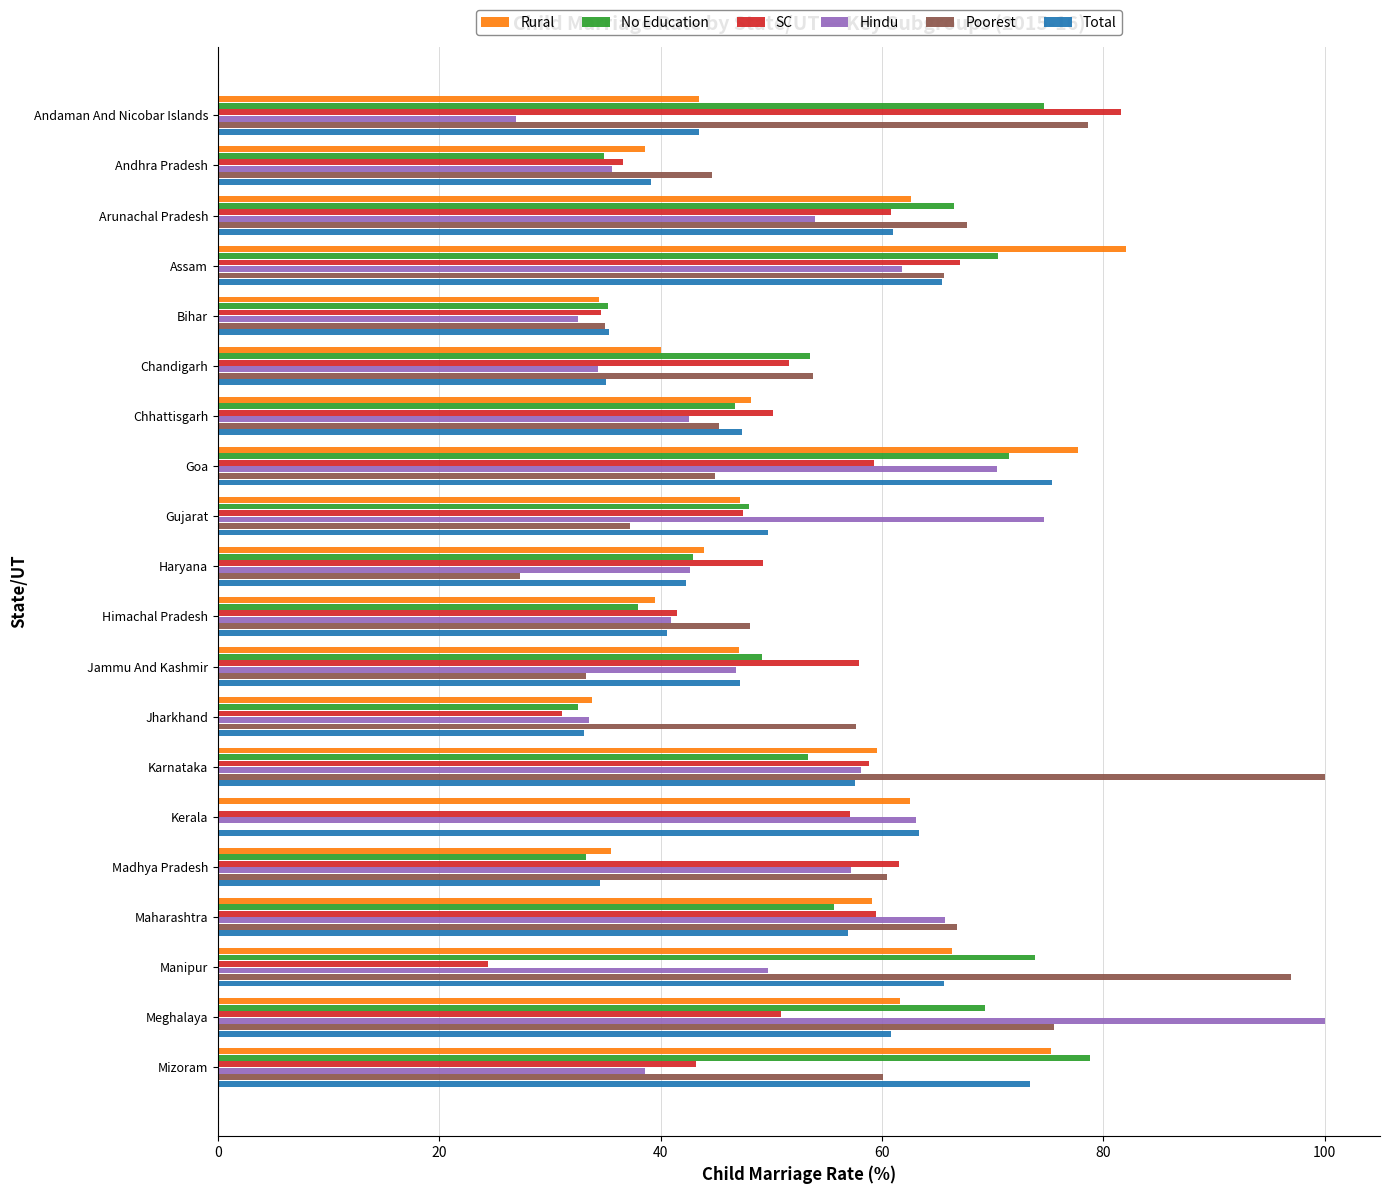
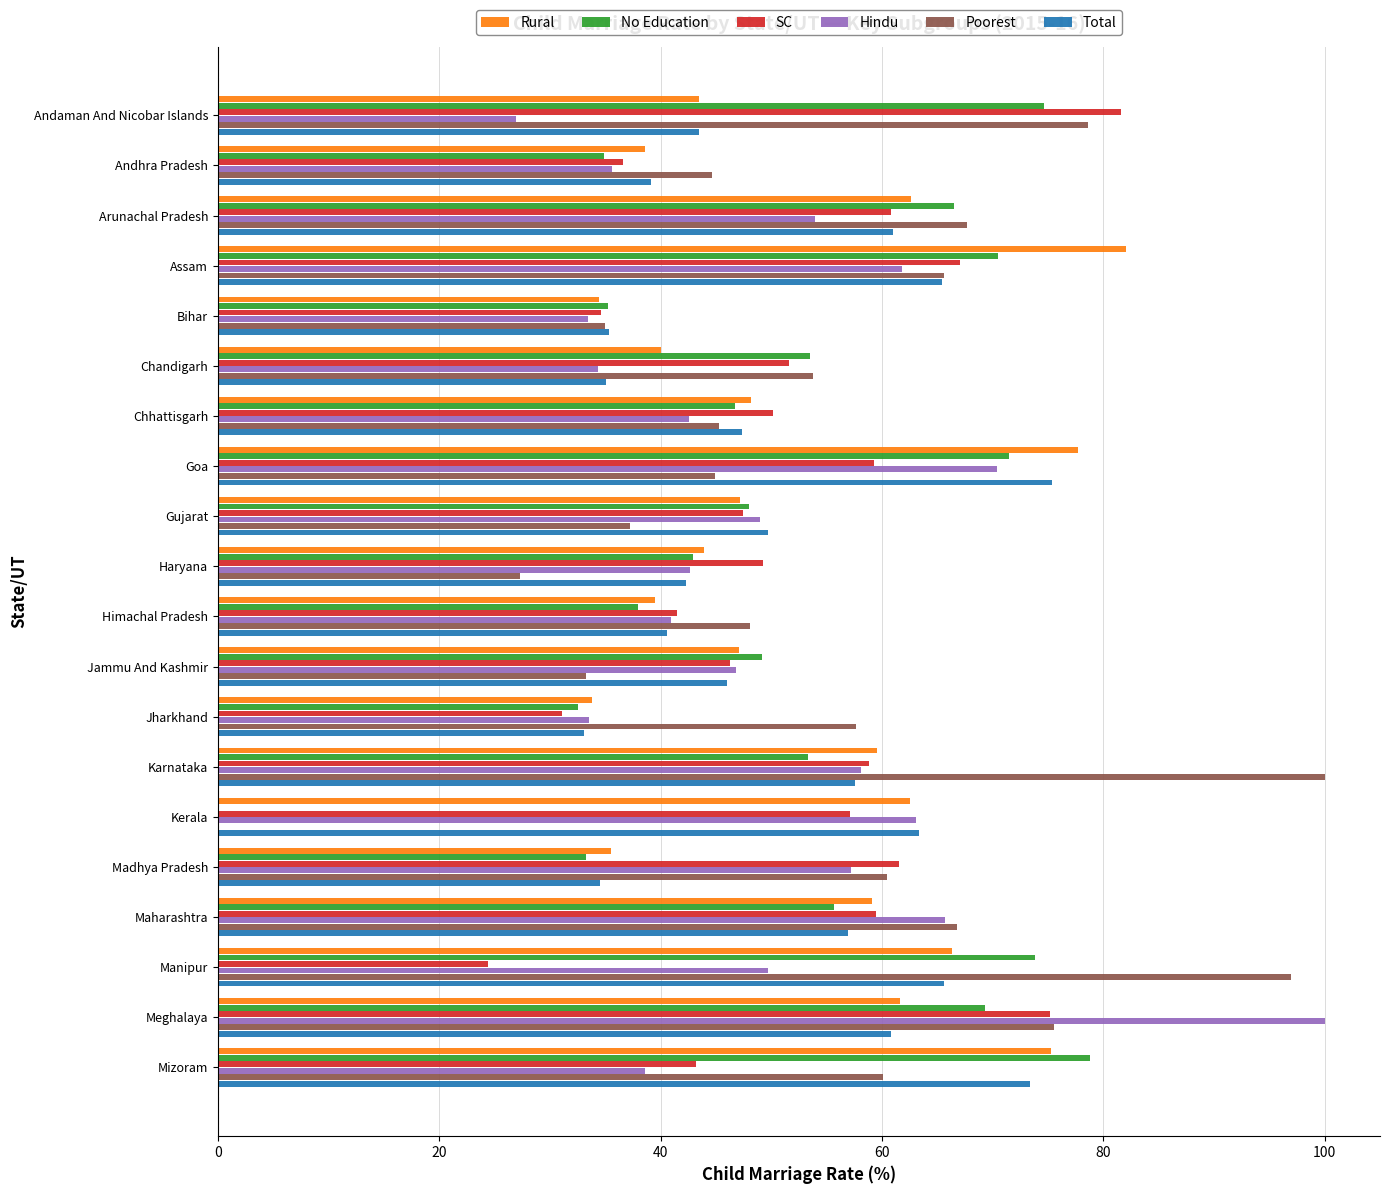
Hindu, Bihar: 32.6 -> 33.5
Hindu, Gujarat: 74.7 -> 49.0
SC, Jammu And Kashmir: 57.9 -> 46.2
Total, Jammu And Kashmir: 47.2 -> 46.0
SC, Meghalaya: 50.9 -> 75.2
